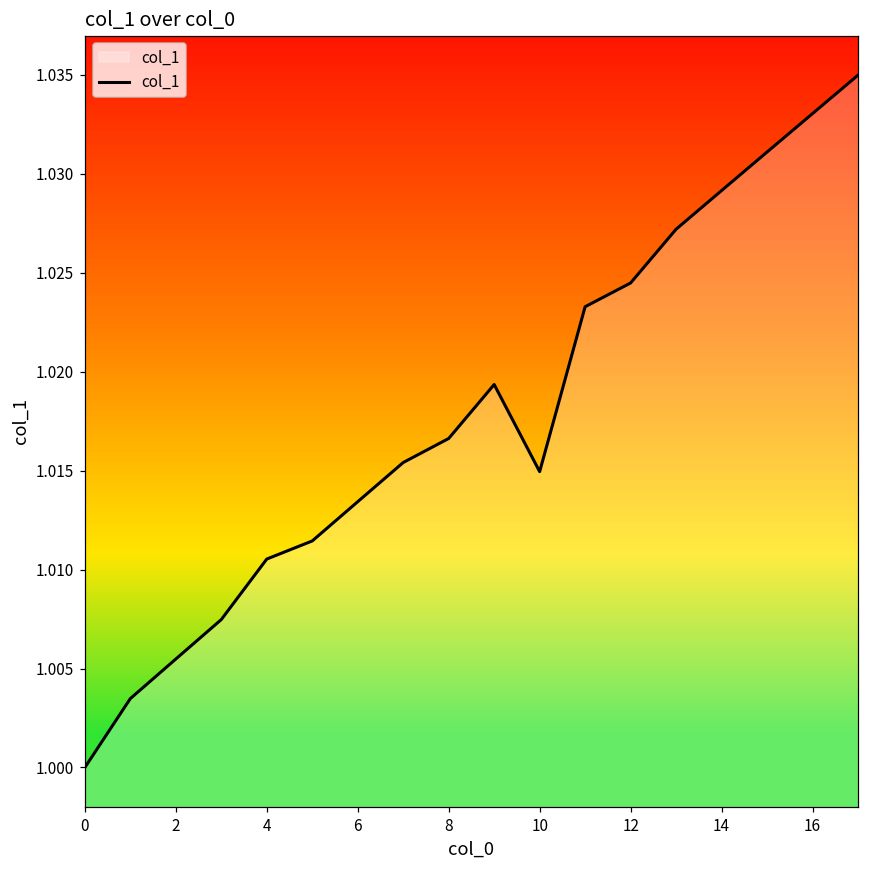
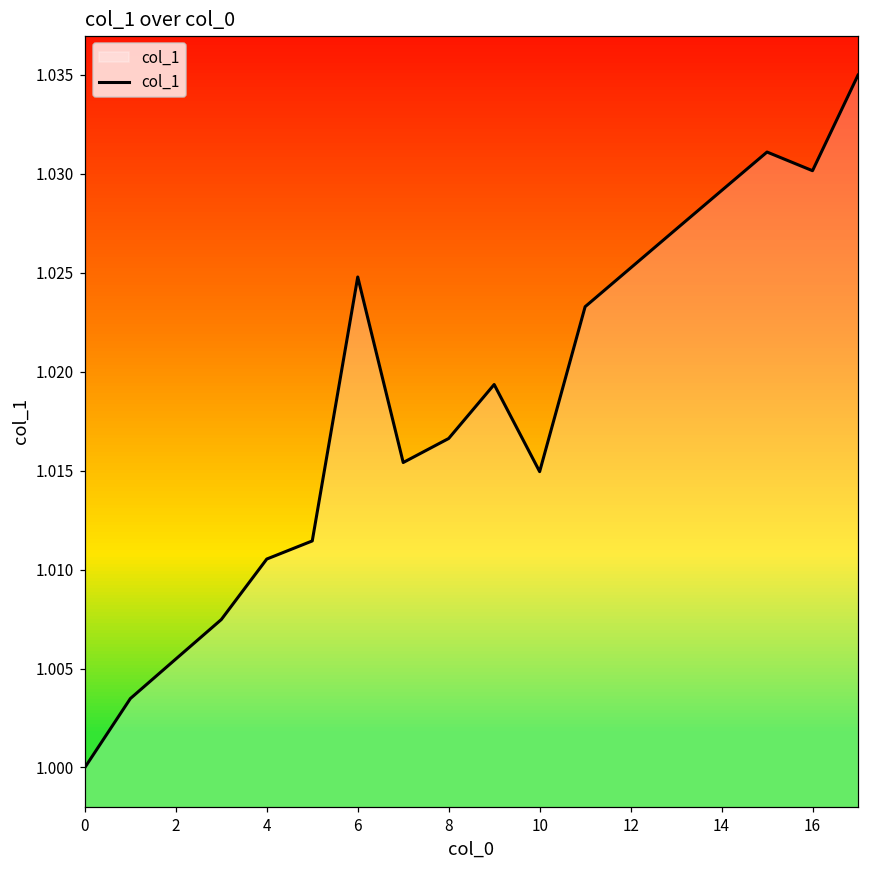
6: 1.0134 -> 1.0248
12: 1.0245 -> 1.0252
16: 1.0330 -> 1.0301
